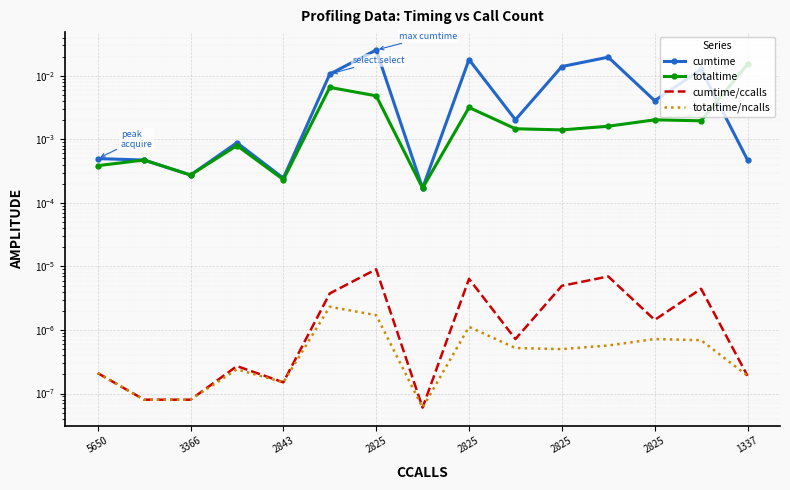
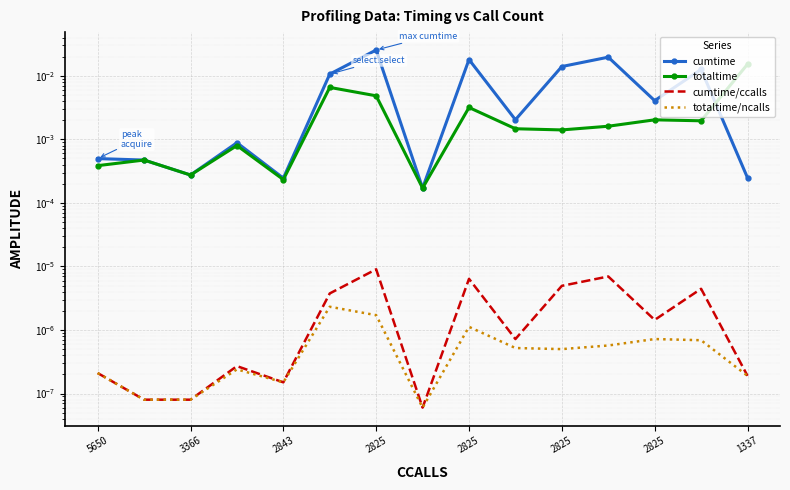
cumtime, 1337: 0.0005 -> 0.00025
